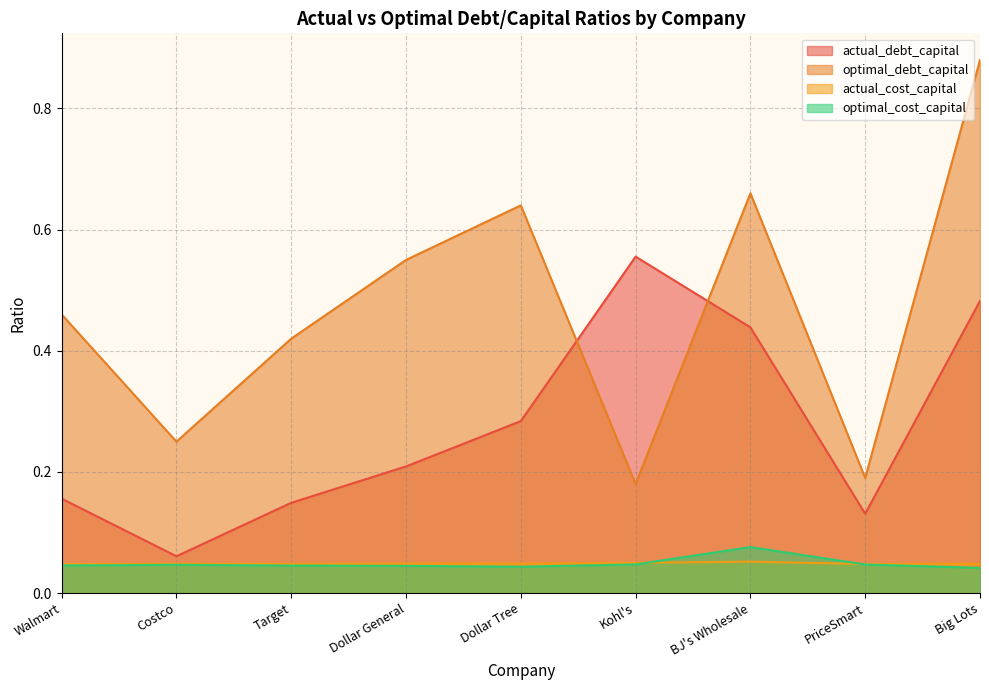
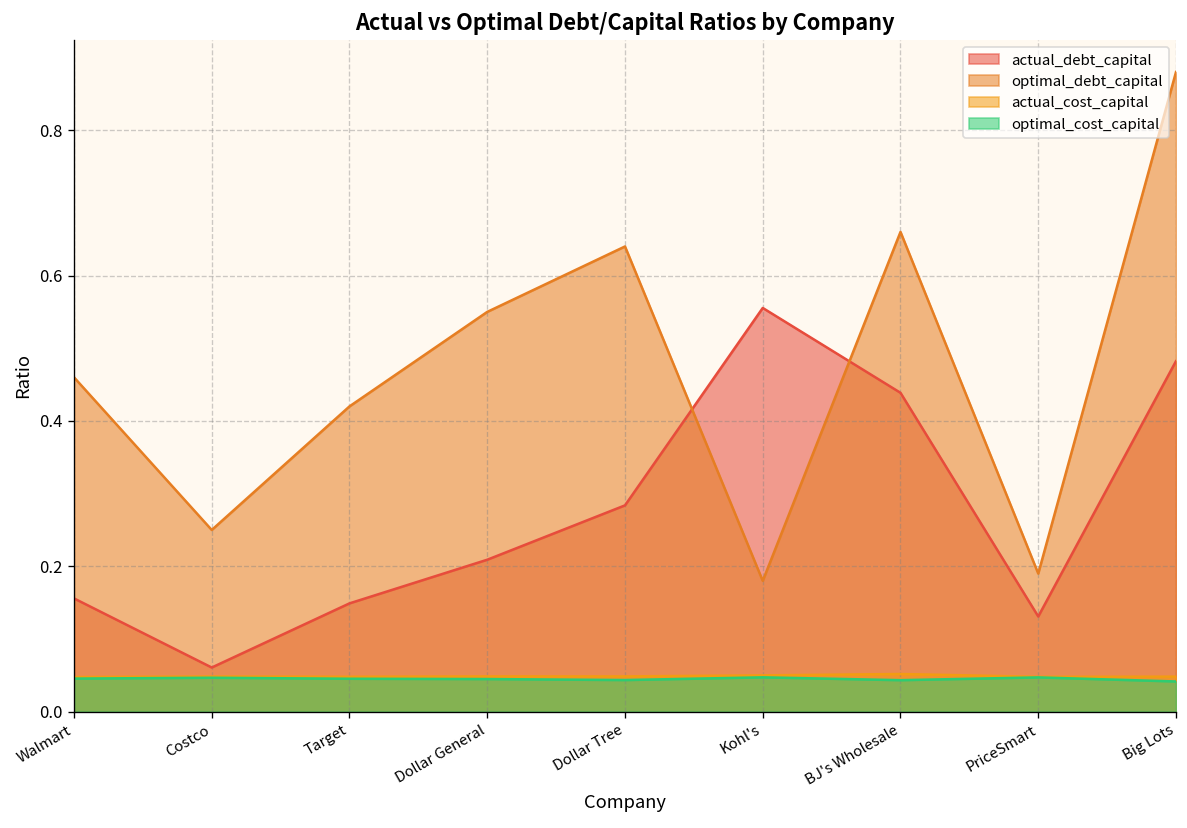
optimal_cost_capital, BJ's Wholesale: 0.08 -> 0.04
